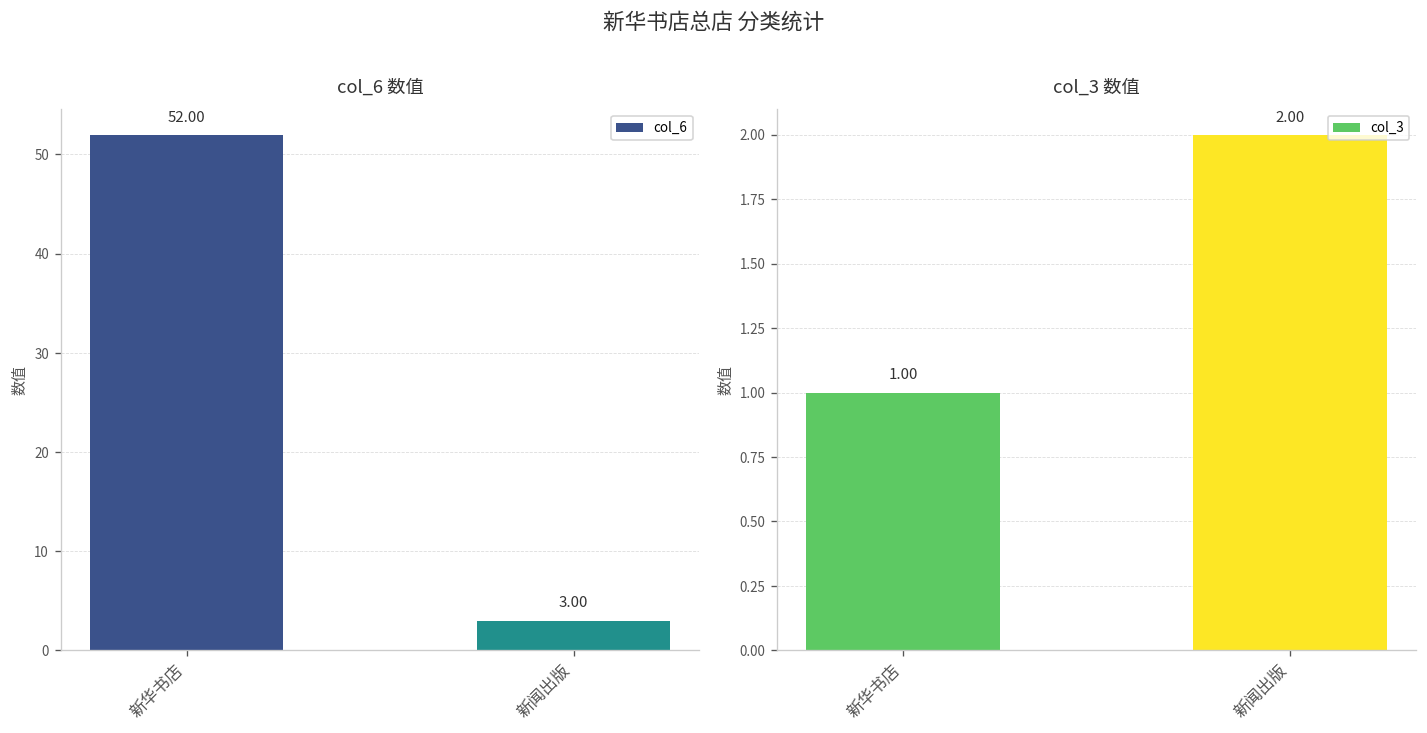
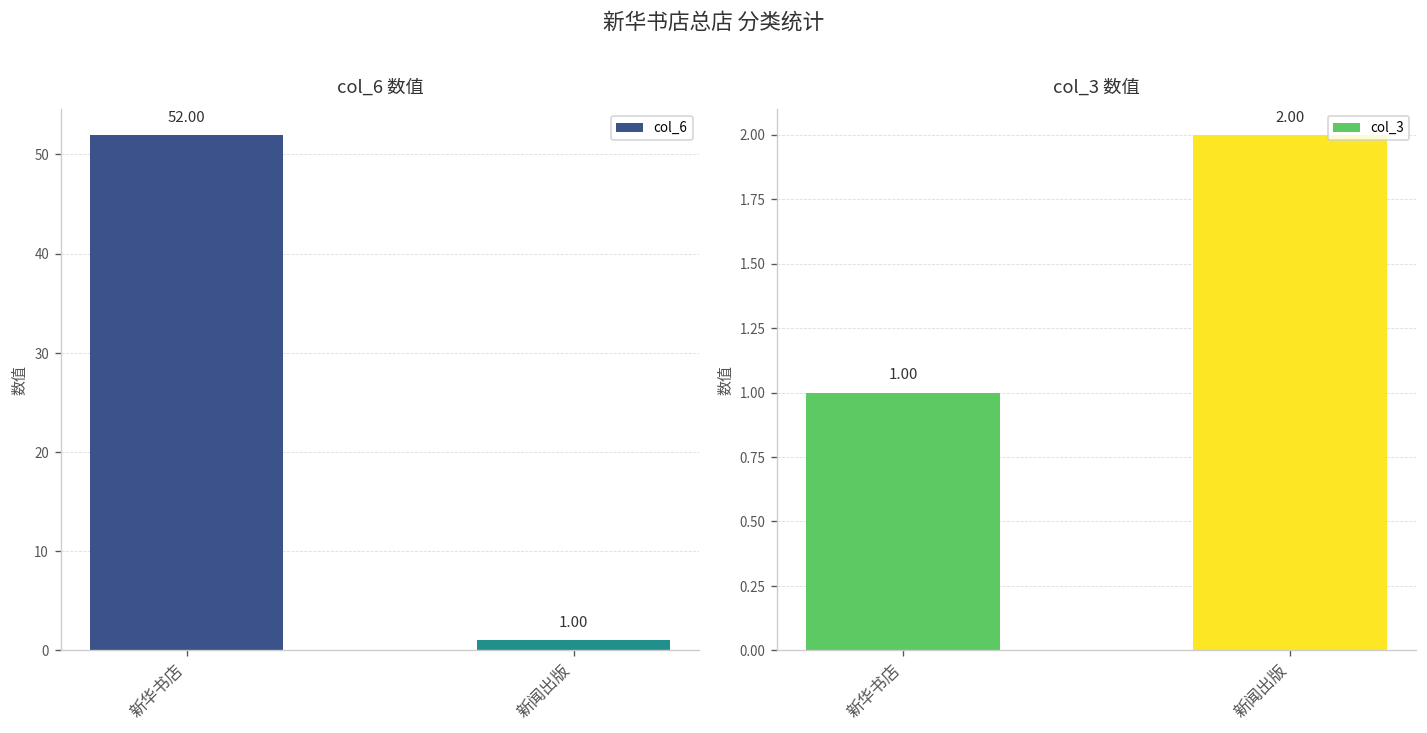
col_6 数值, 新闻出版: 3.00 -> 1.00
